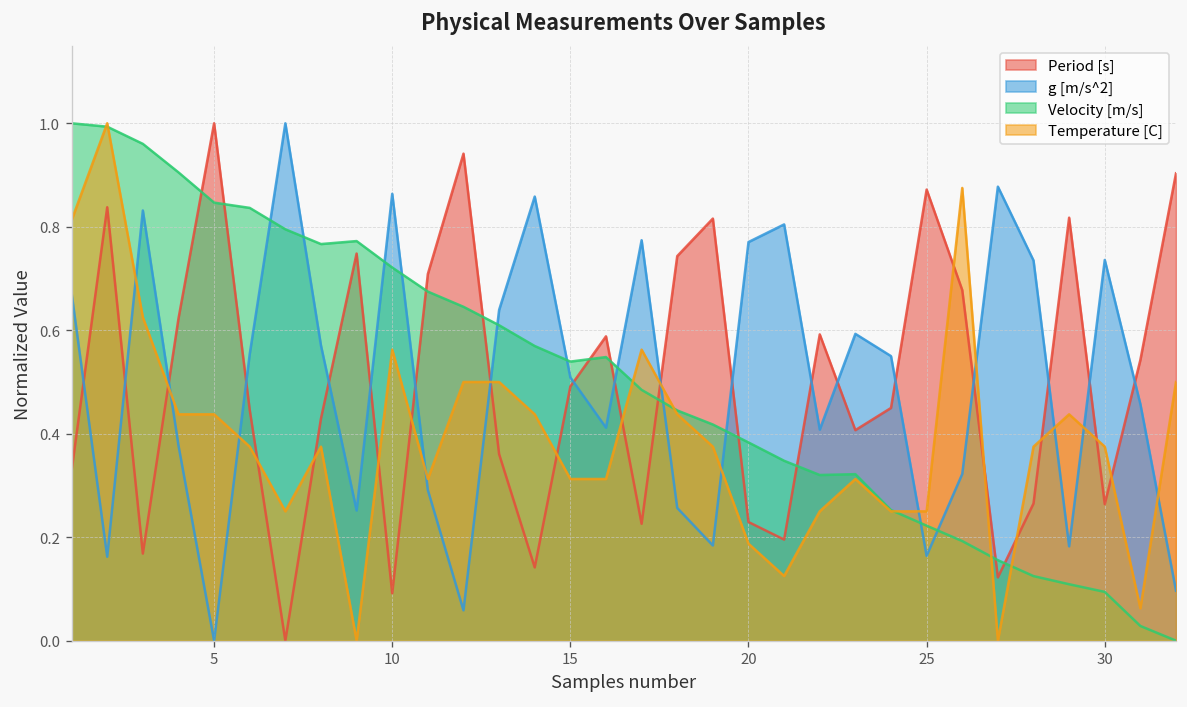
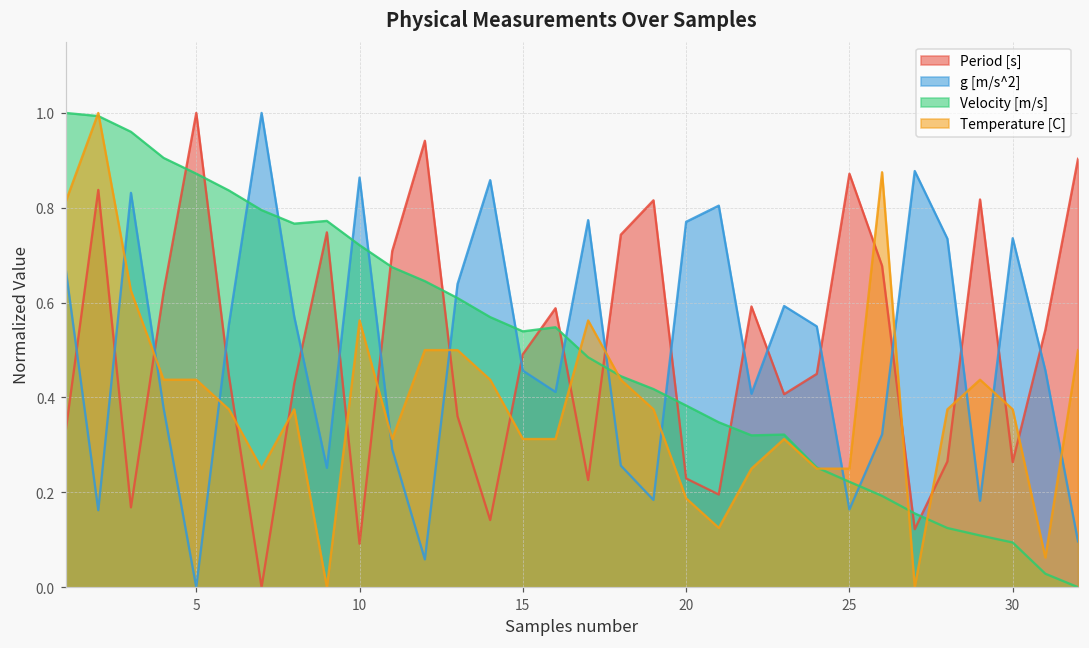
Velocity [m/s], 5: 0.85 -> 0.87
g [m/s^2], 15: 0.51 -> 0.46
